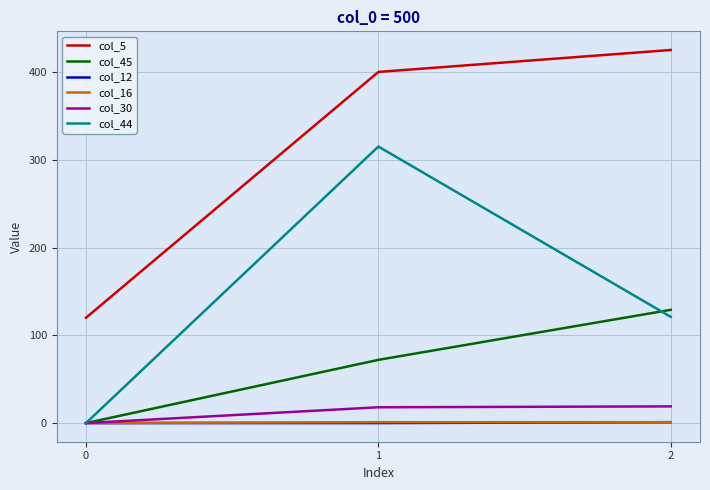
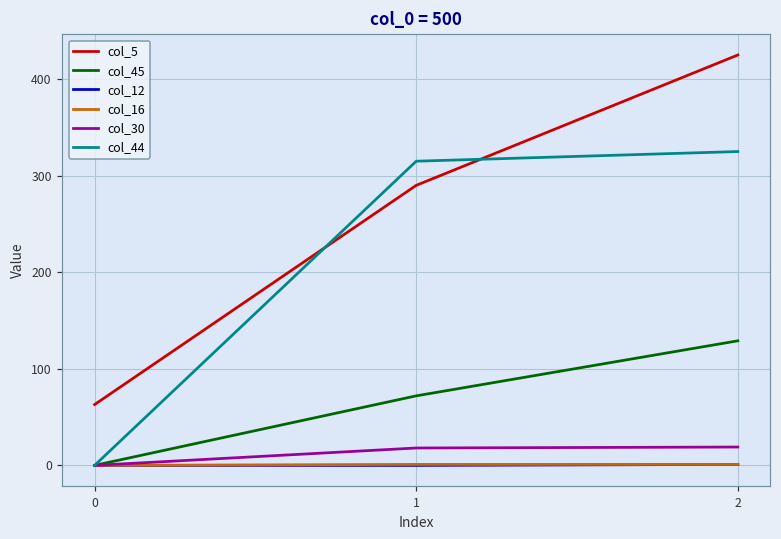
col_5, 0: 120 -> 60
col_5, 1: 400 -> 290
col_44, 2: 120 -> 330
